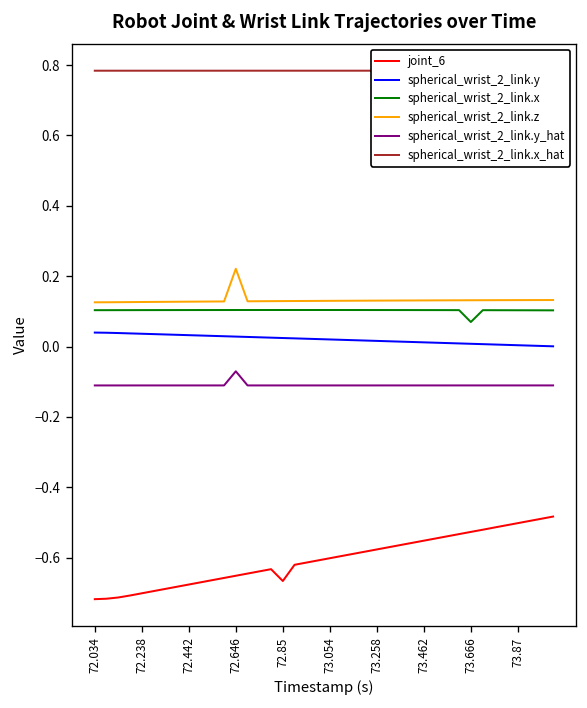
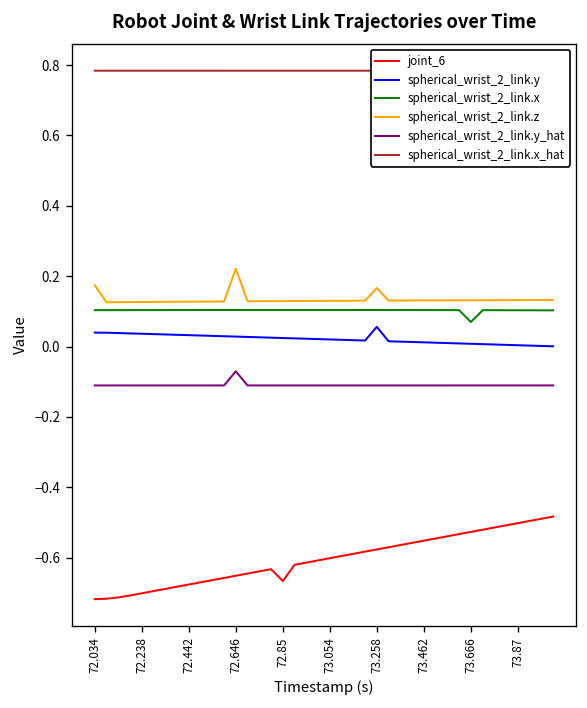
spherical_wrist_2_link.z, 72.034: 0.13 -> 0.17
spherical_wrist_2_link.y, 73.258: 0.02 -> 0.06
spherical_wrist_2_link.z, 73.258: 0.13 -> 0.17
